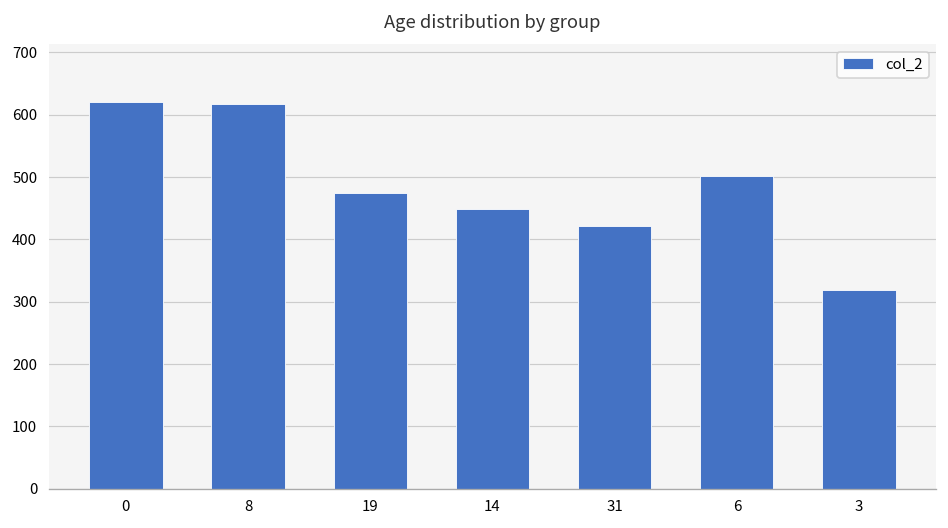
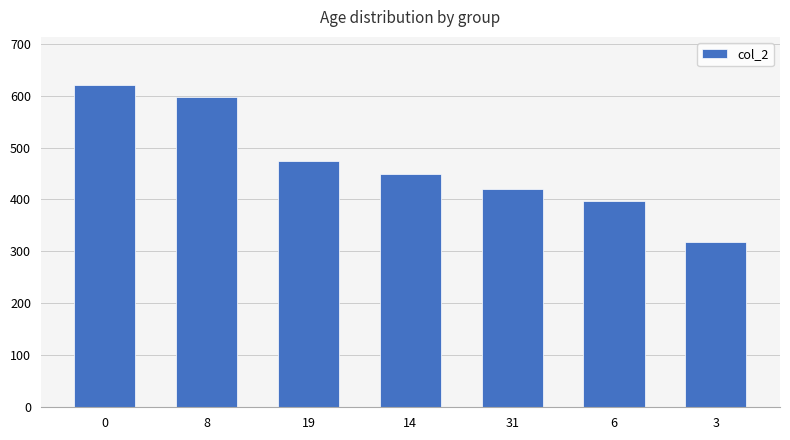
8: 620 -> 600
6: 500 -> 400
